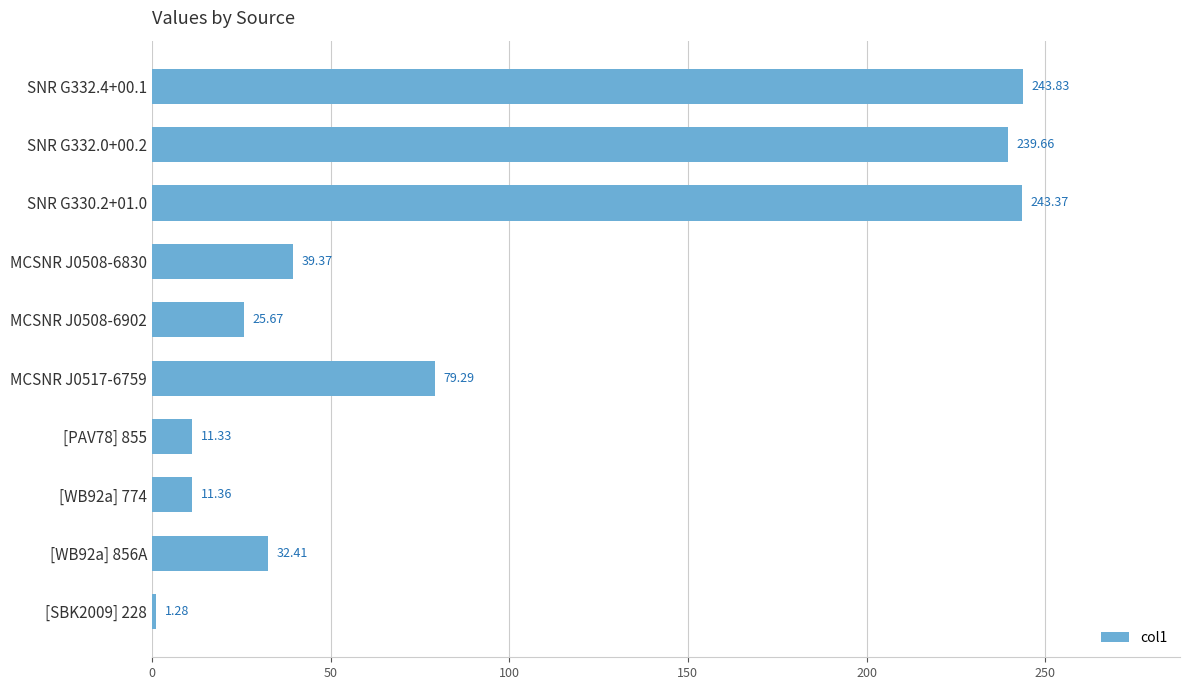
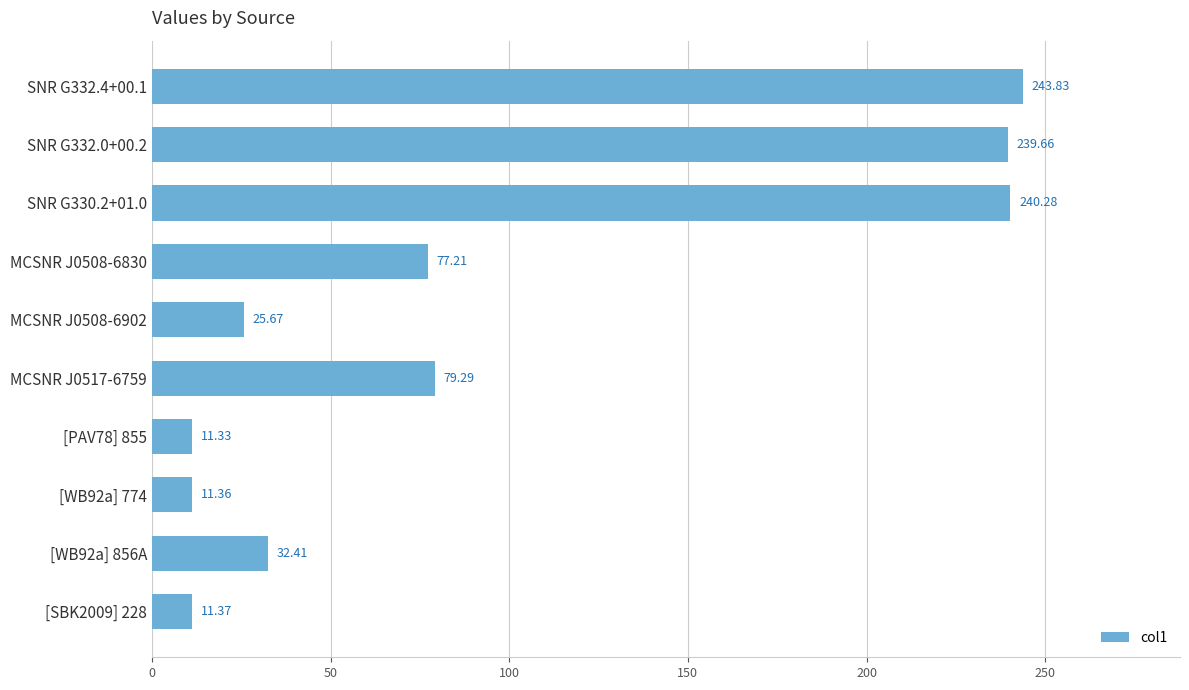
SNR G330.2+01.0: 243.37 -> 240.28
MCSNR J0508-6830: 39.37 -> 77.21
[SBK2009] 228: 1.28 -> 11.37
